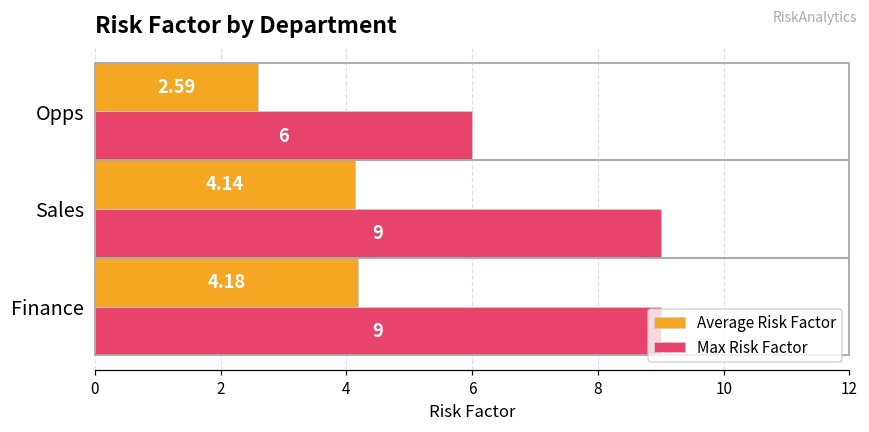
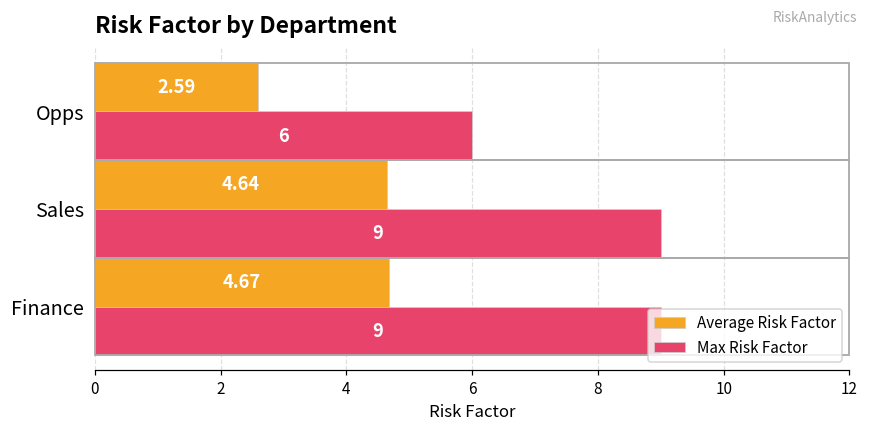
Average Risk Factor, Sales: 4.14 -> 4.64
Average Risk Factor, Finance: 4.18 -> 4.67
